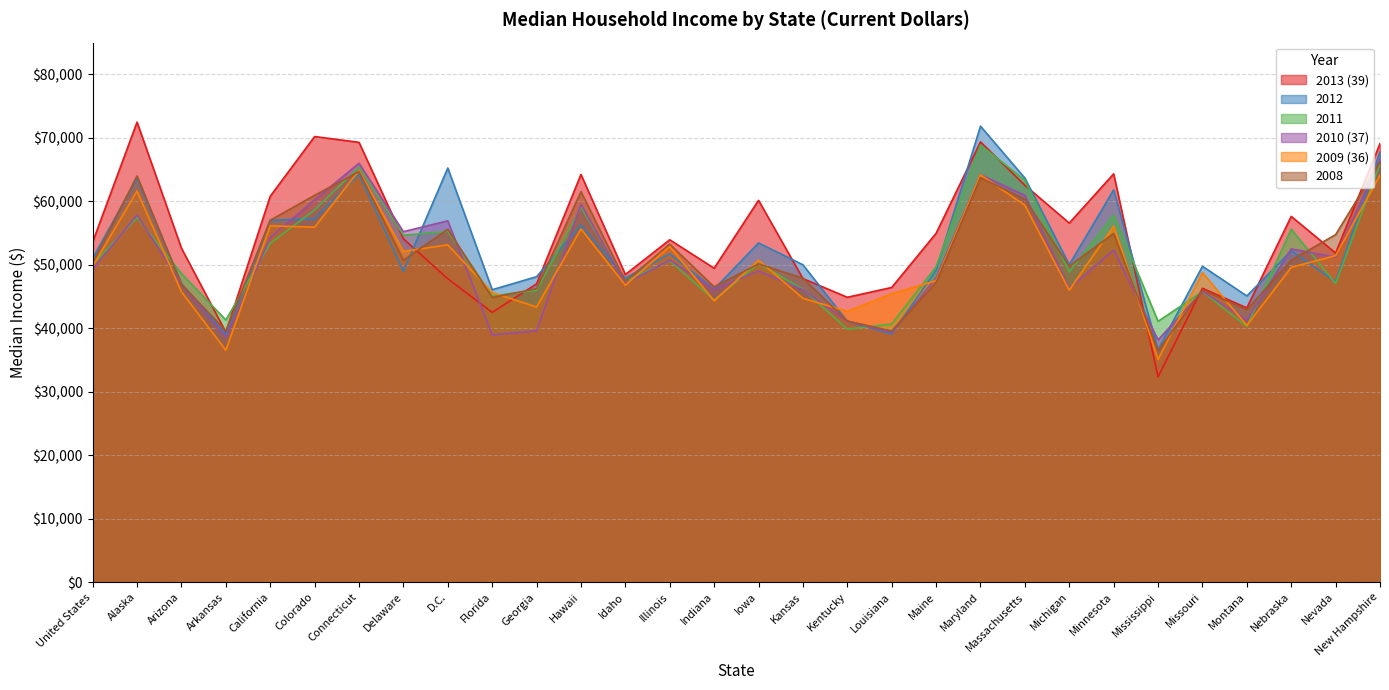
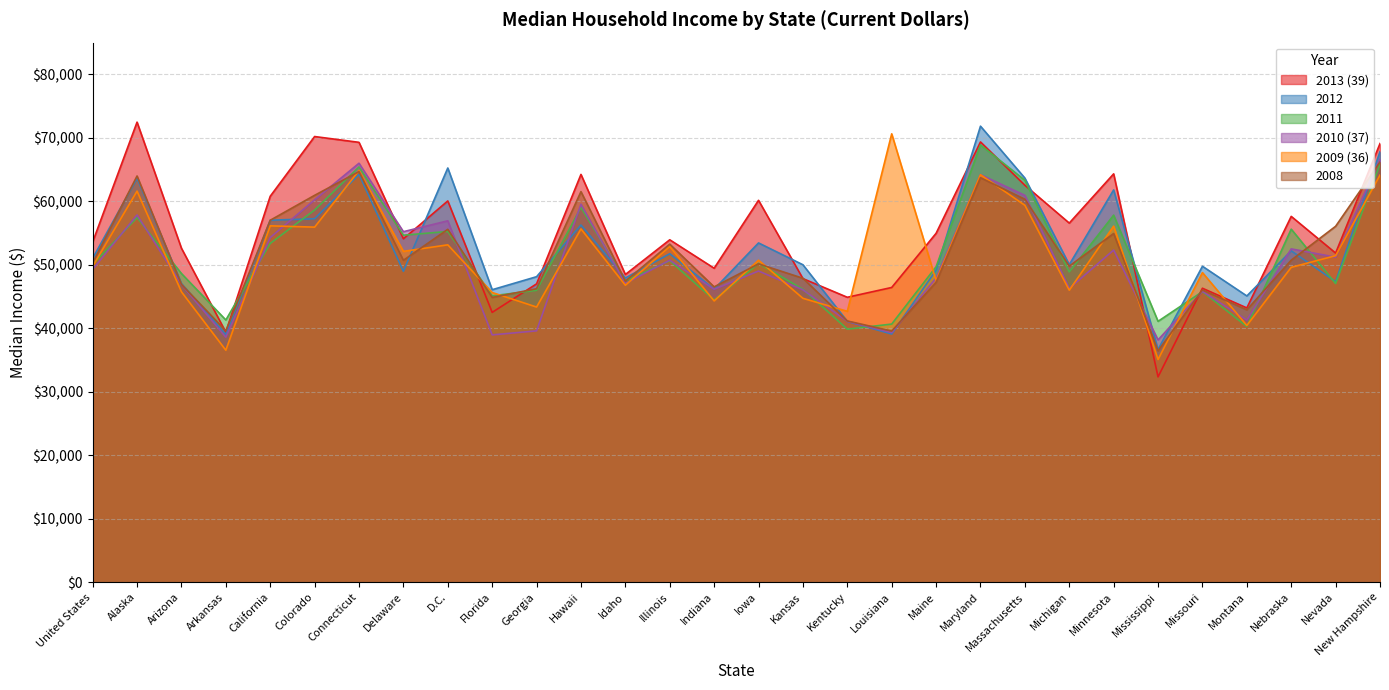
2013 (39), D.C.: $48,000 -> $60,000
2009 (36), Louisiana: $45,000 -> $71,000
2008, Nevada: $55,000 -> $56,000
